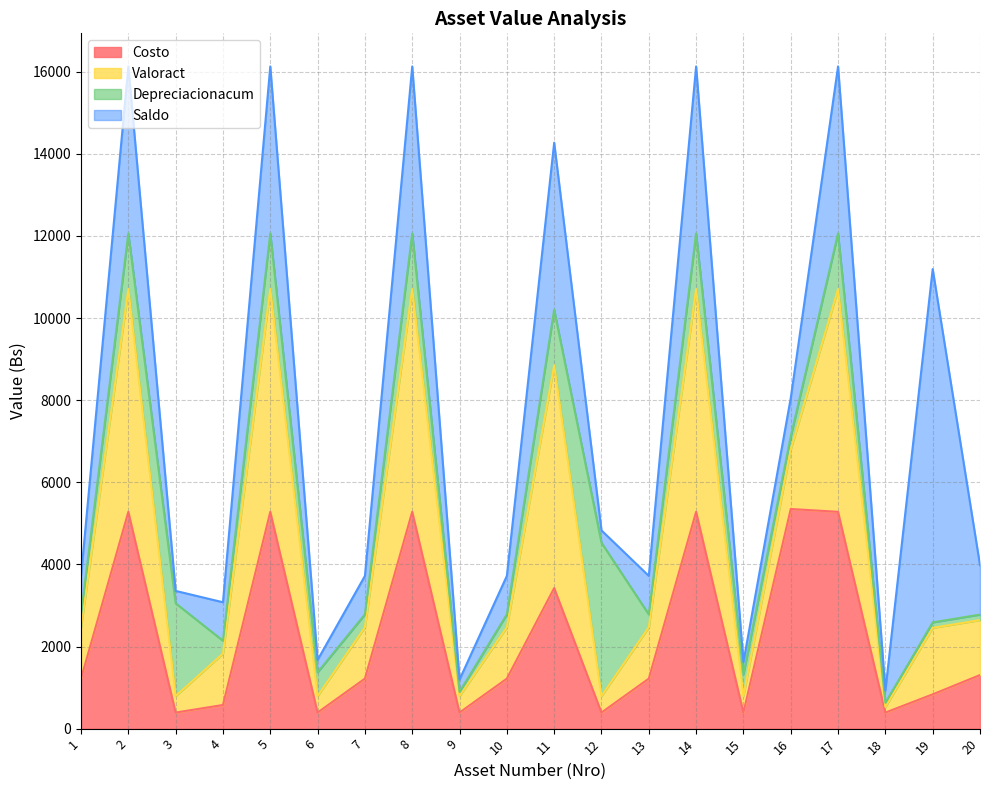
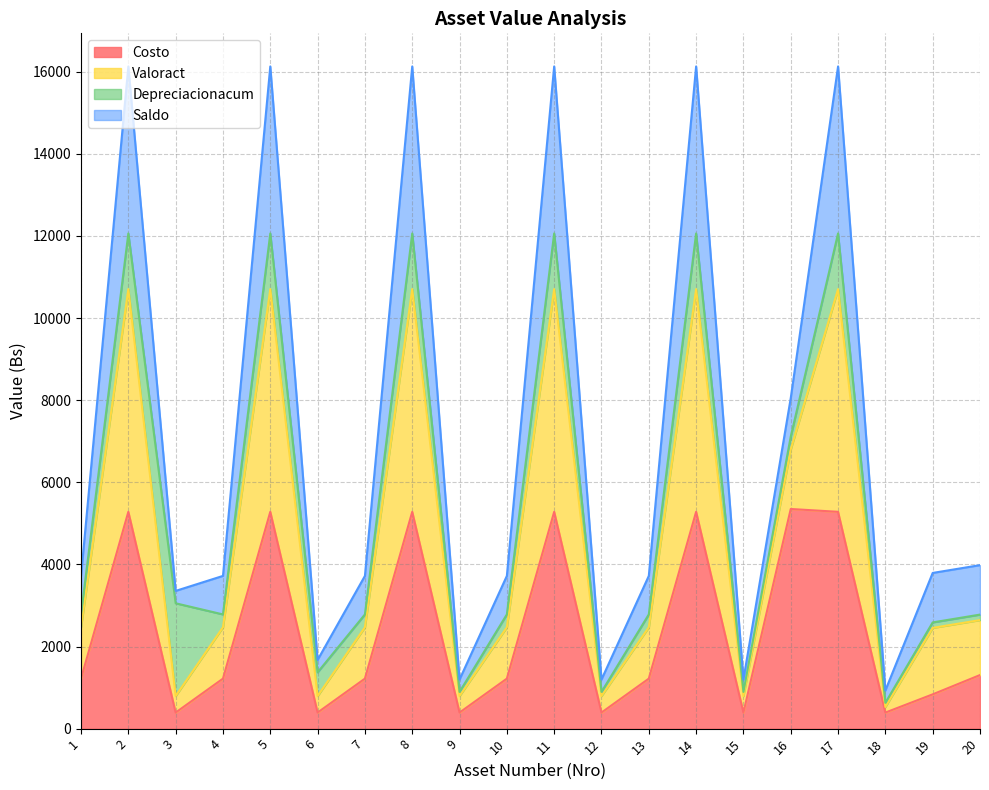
Costo, 4: 600 -> 1200
Costo, 11: 3400 -> 5300
Depreciacionacum, 12: 3700 -> 100
Depreciacionacum, 15: 500 -> 100
Saldo, 19: 8600 -> 1200
